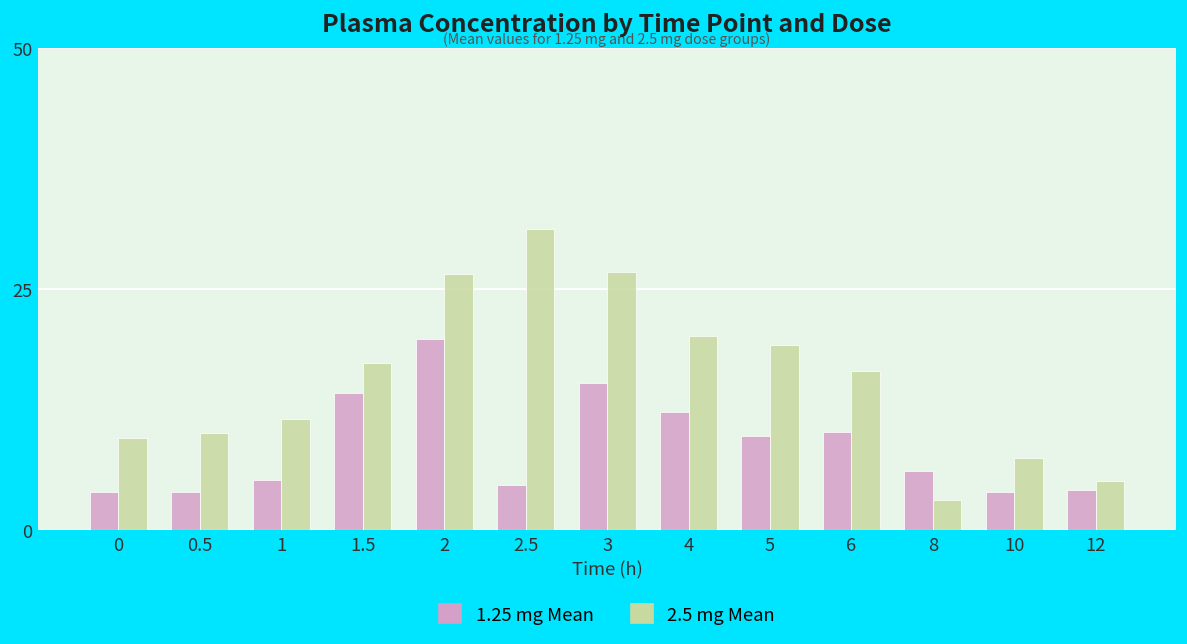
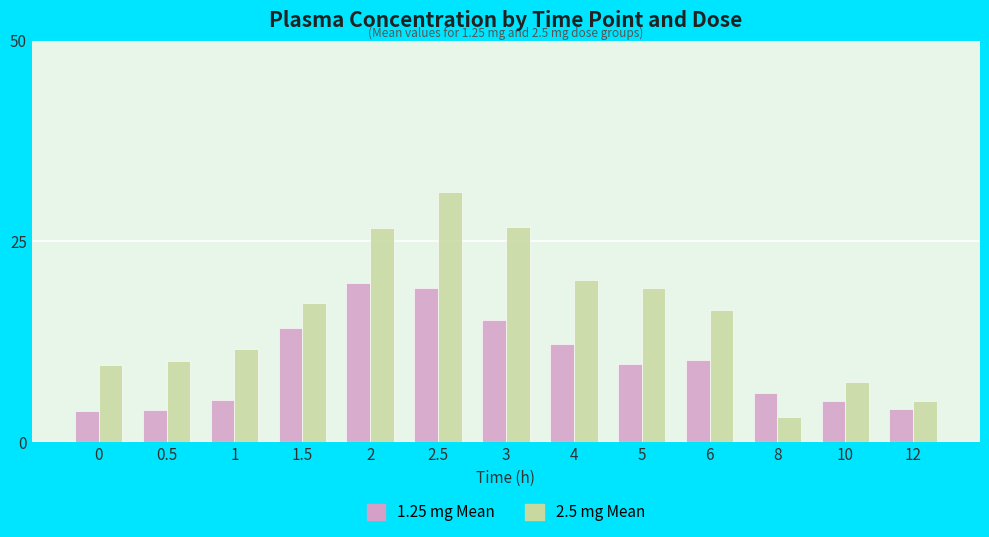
1.25 mg Mean, 2.5: 5 -> 19
1.25 mg Mean, 10: 4 -> 5
